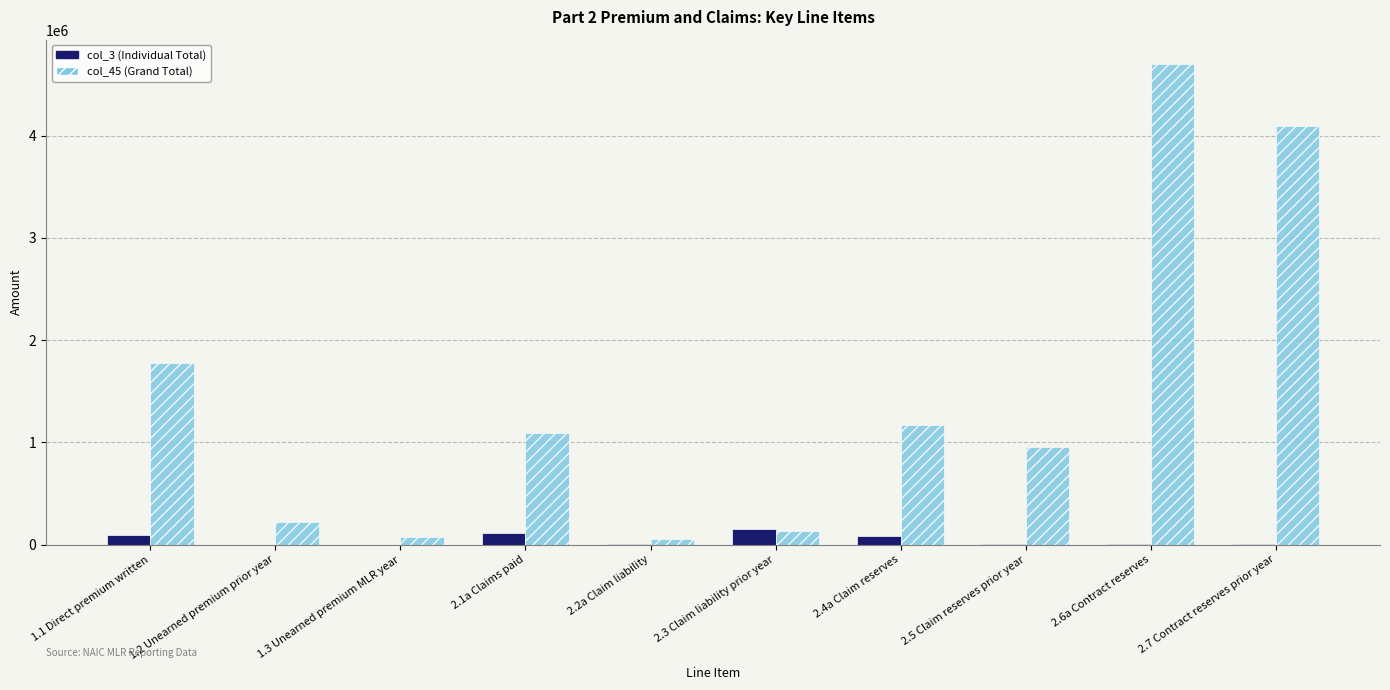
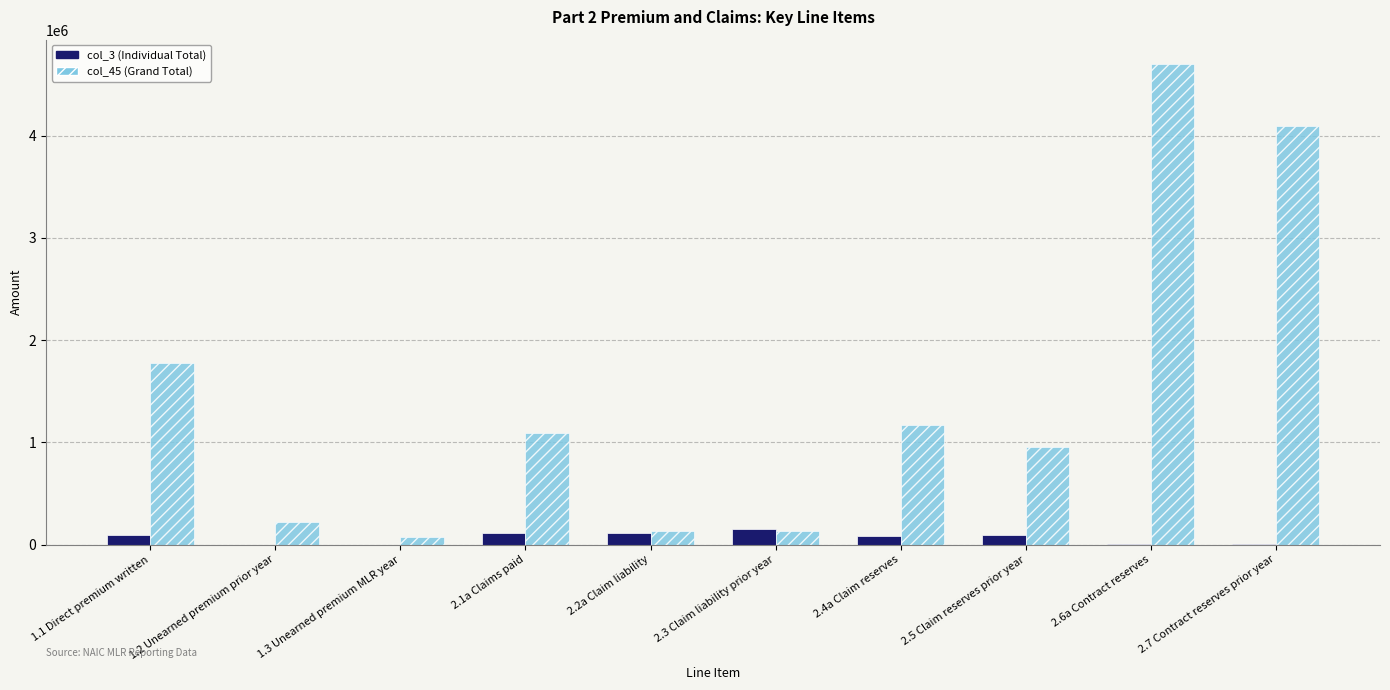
col_3 (Individual Total), 2.2a Claim liability: 0 -> 110000
col_45 (Grand Total), 2.2a Claim liability: 50000 -> 130000
col_3 (Individual Total), 2.5 Claim reserves prior year: 0 -> 90000
